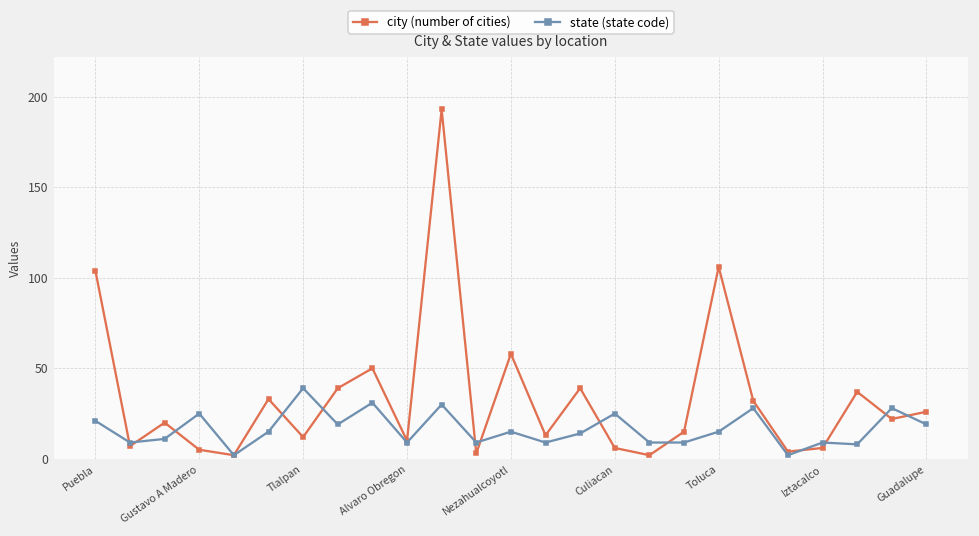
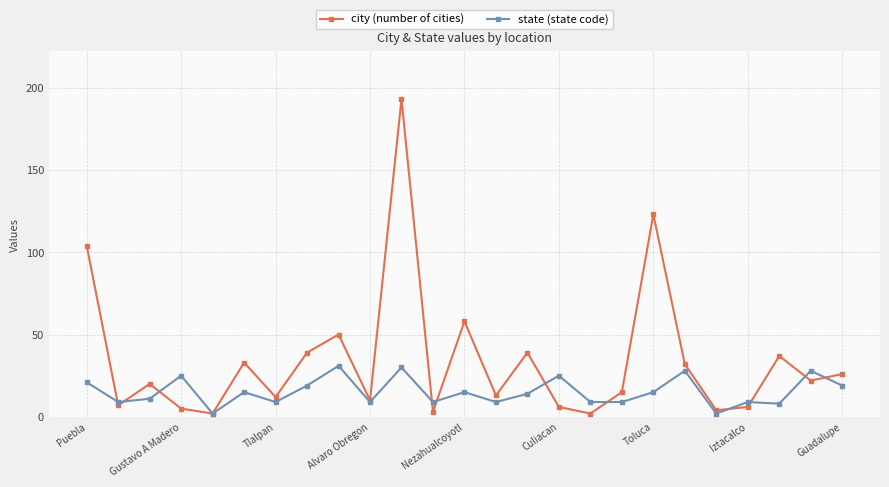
state (state code), Tlalpan: 39 -> 9
city (number of cities), Toluca: 106 -> 123
